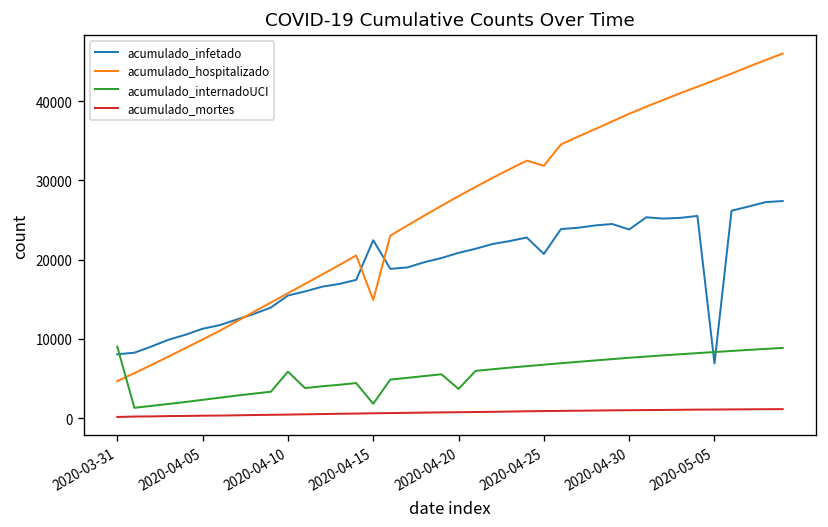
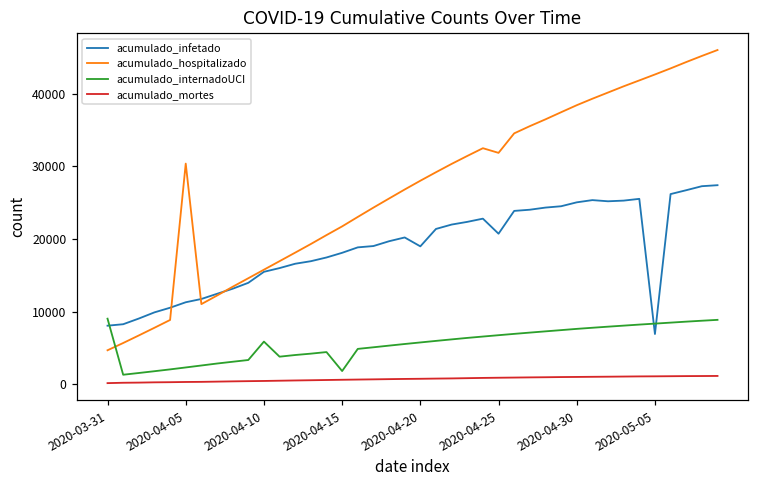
acumulado_hospitalizado, 2020-04-05: 10000 -> 30000
acumulado_infetado, 2020-04-15: 22000 -> 18000
acumulado_hospitalizado, 2020-04-15: 15000 -> 22000
acumulado_infetado, 2020-04-20: 21000 -> 19000
acumulado_internadoUCI, 2020-04-20: 4000 -> 6000
acumulado_infetado, 2020-04-30: 24000 -> 25000
